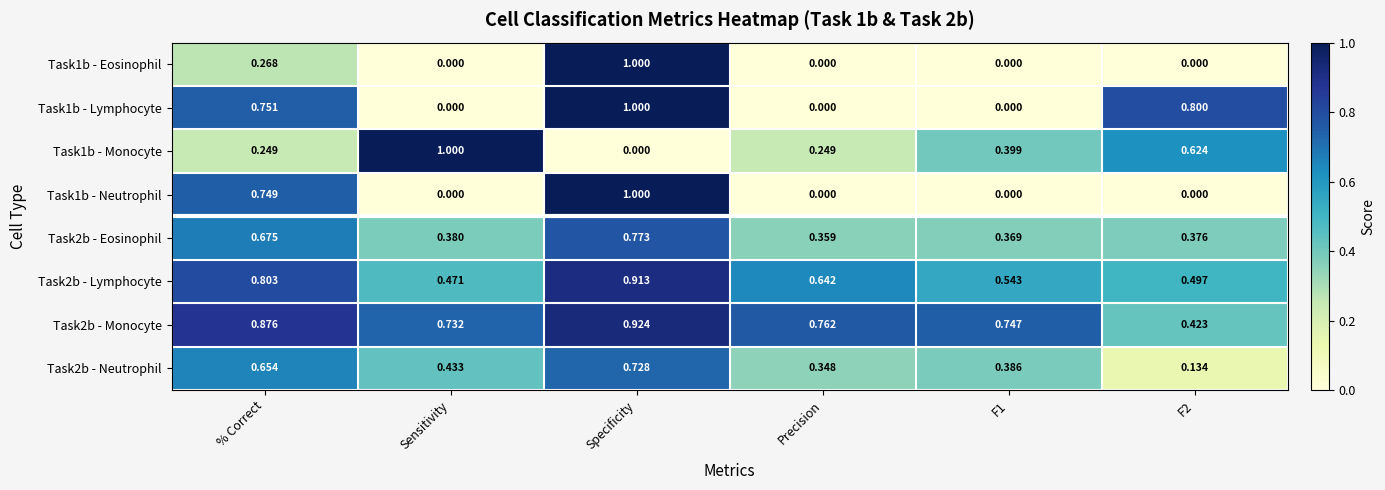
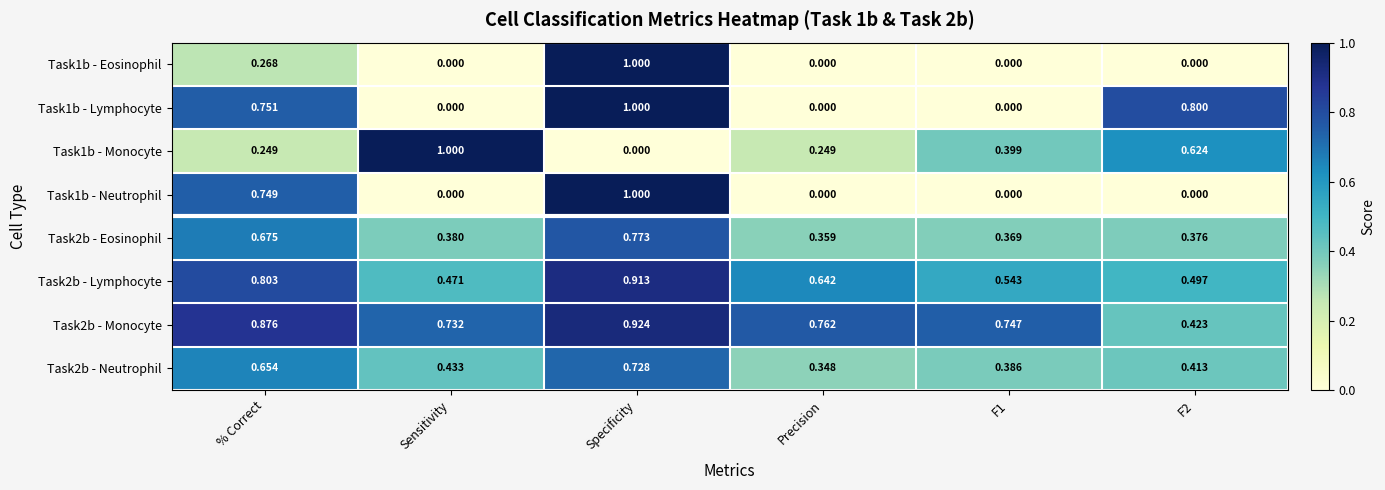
Task2b - Neutrophil, F2: 0.134 -> 0.413
